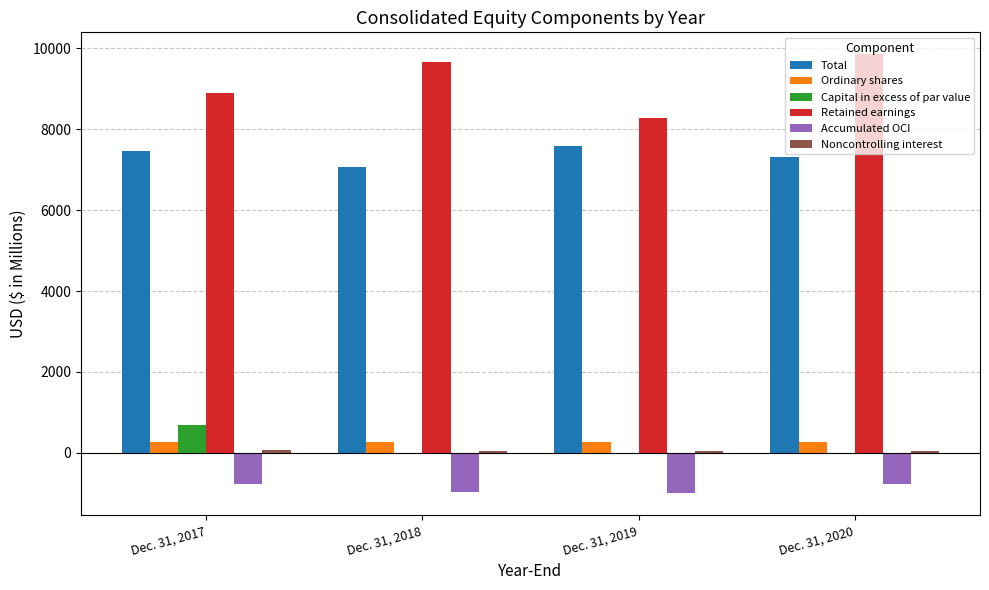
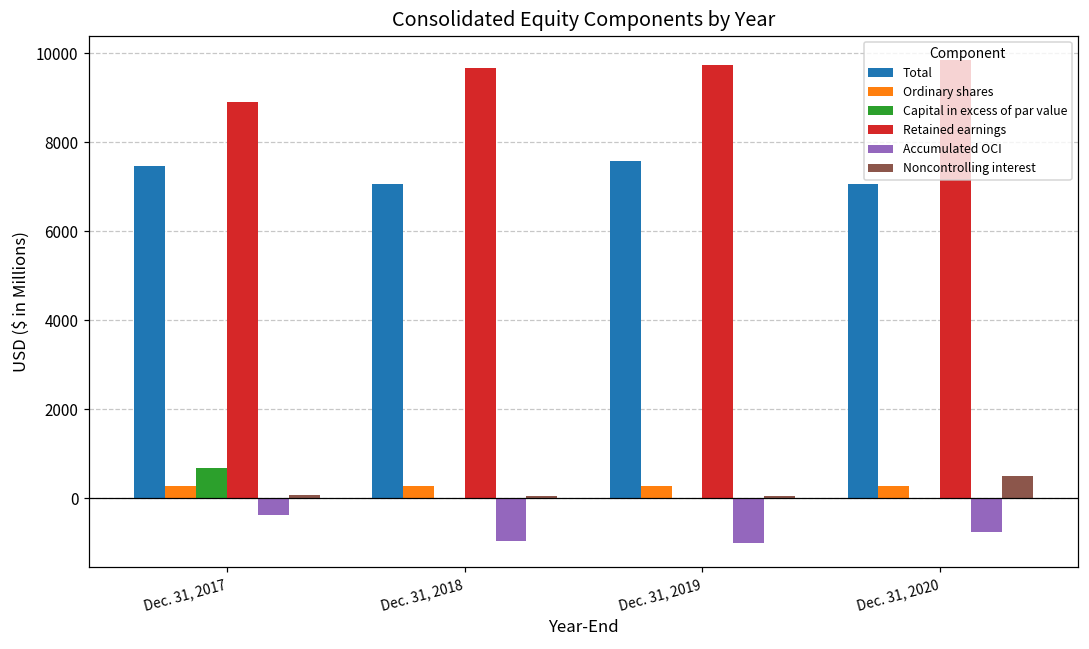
Accumulated OCI, Dec. 31, 2017: -800 -> -400
Retained earnings, Dec. 31, 2019: 8300 -> 9700
Total, Dec. 31, 2020: 7300 -> 7100
Noncontrolling interest, Dec. 31, 2020: 0 -> 500
